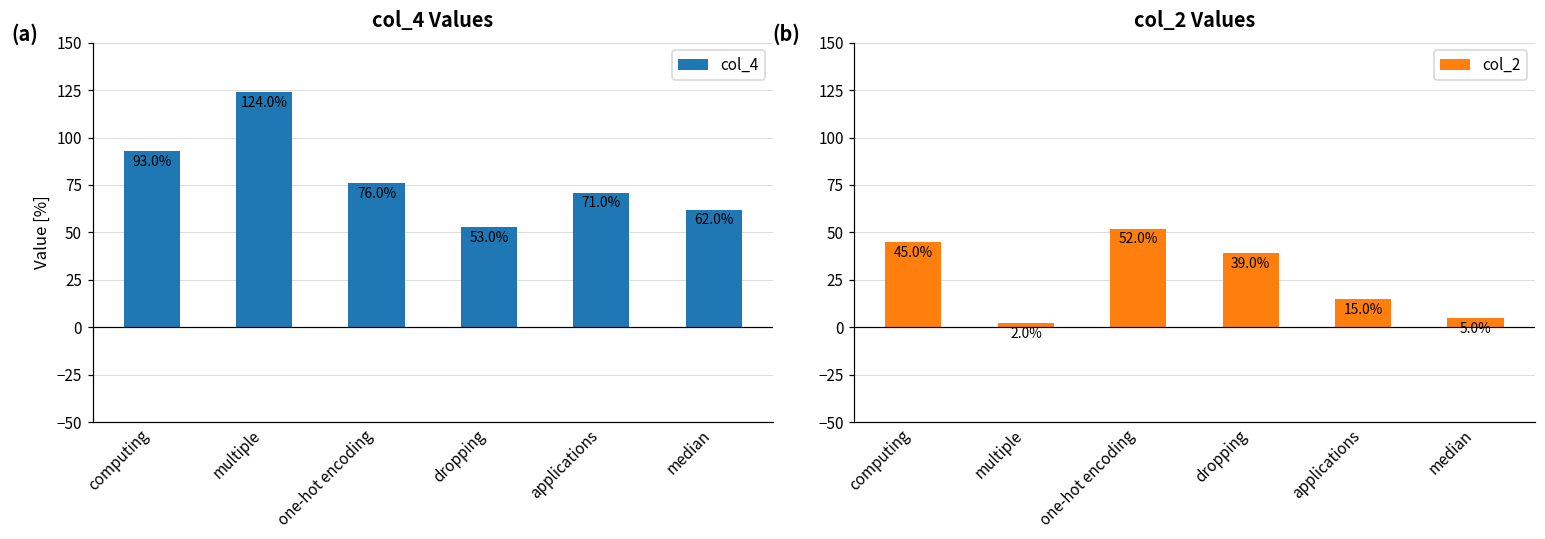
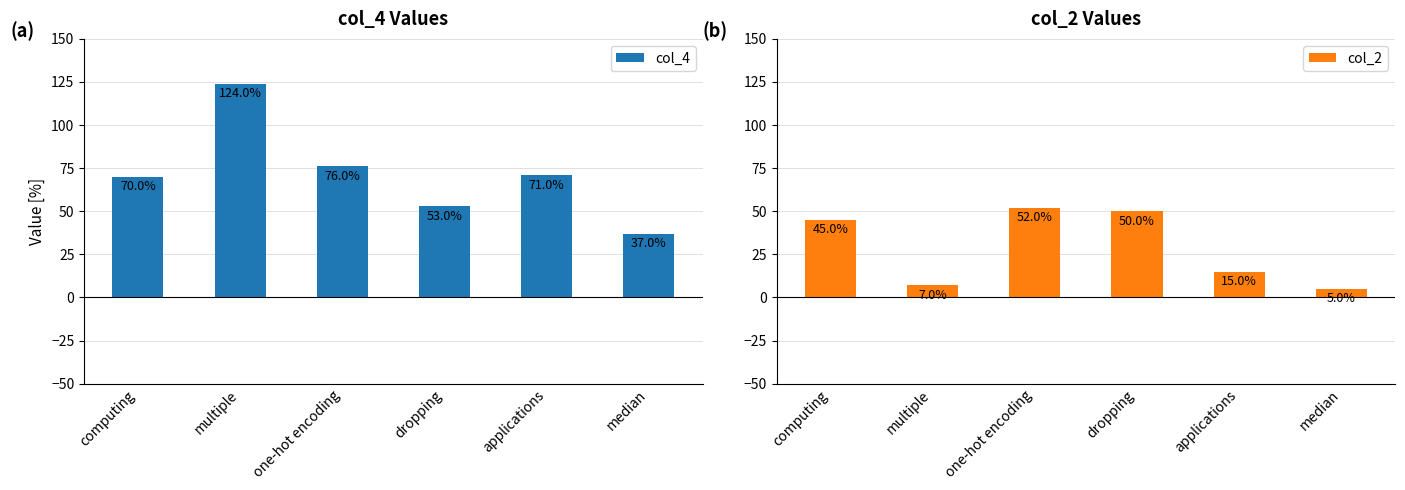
col_4 Values, computing: 93.0% -> 70.0%
col_4 Values, median: 62.0% -> 37.0%
col_2 Values, multiple: 2.0% -> 7.0%
col_2 Values, dropping: 39.0% -> 50.0%
